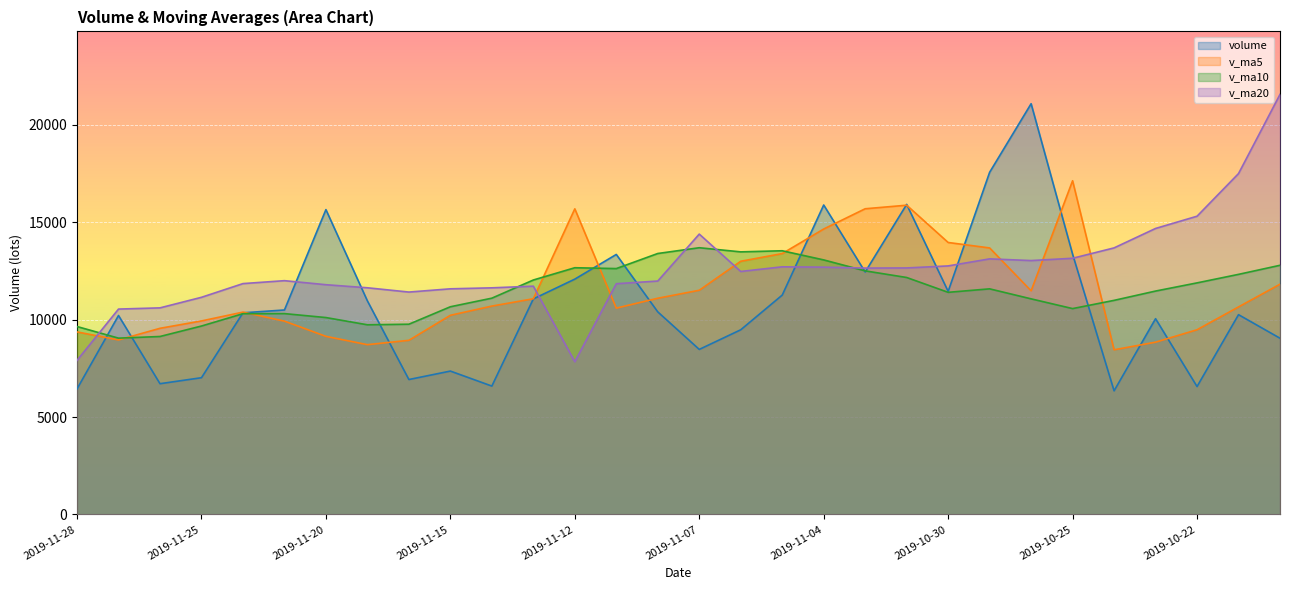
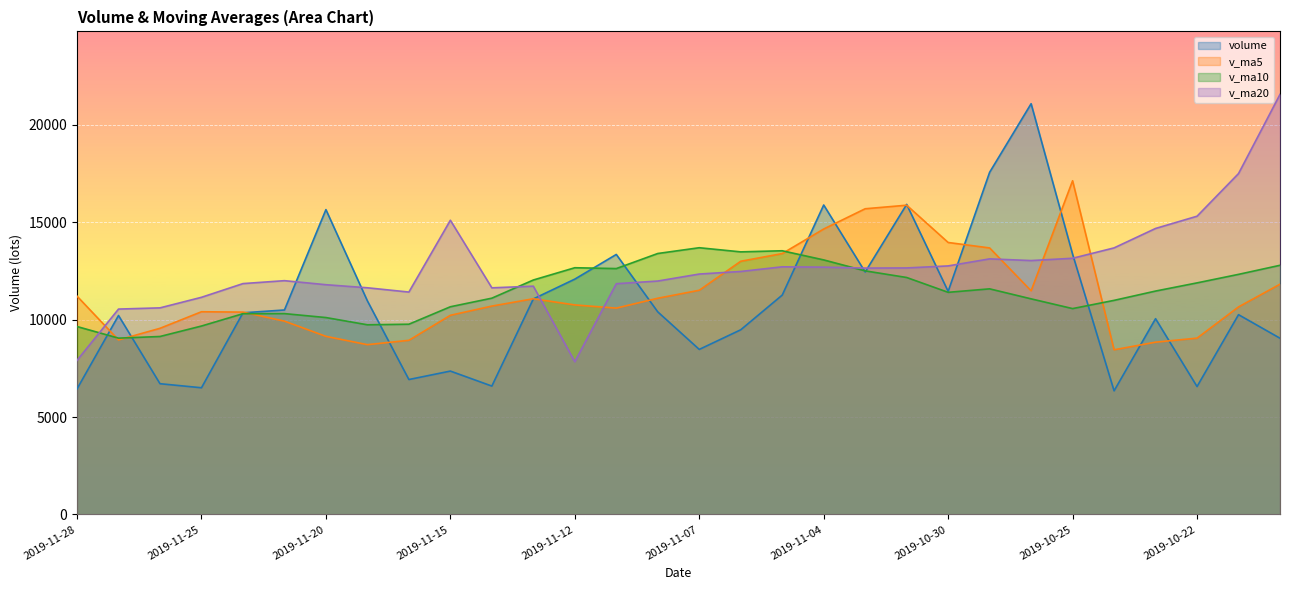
v_ma5, 2019-11-28: 9400 -> 11200
volume, 2019-11-25: 7000 -> 6500
v_ma5, 2019-11-25: 9900 -> 10400
v_ma20, 2019-11-15: 11600 -> 15100
v_ma5, 2019-11-12: 15700 -> 10800
v_ma20, 2019-11-07: 14400 -> 12300
v_ma5, 2019-10-22: 9500 -> 9100
